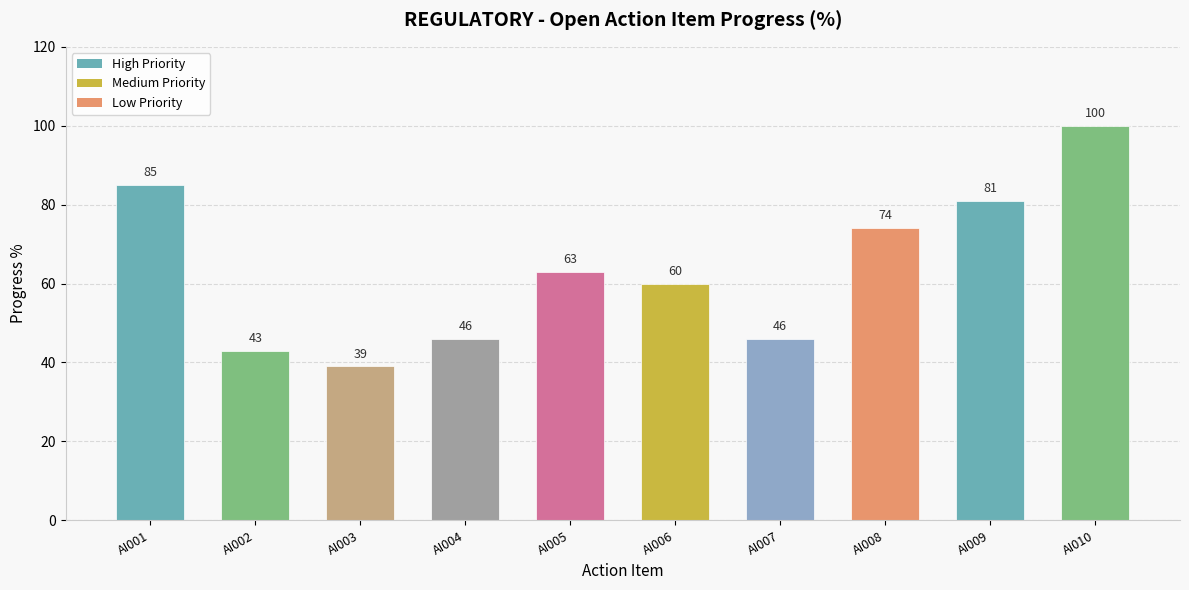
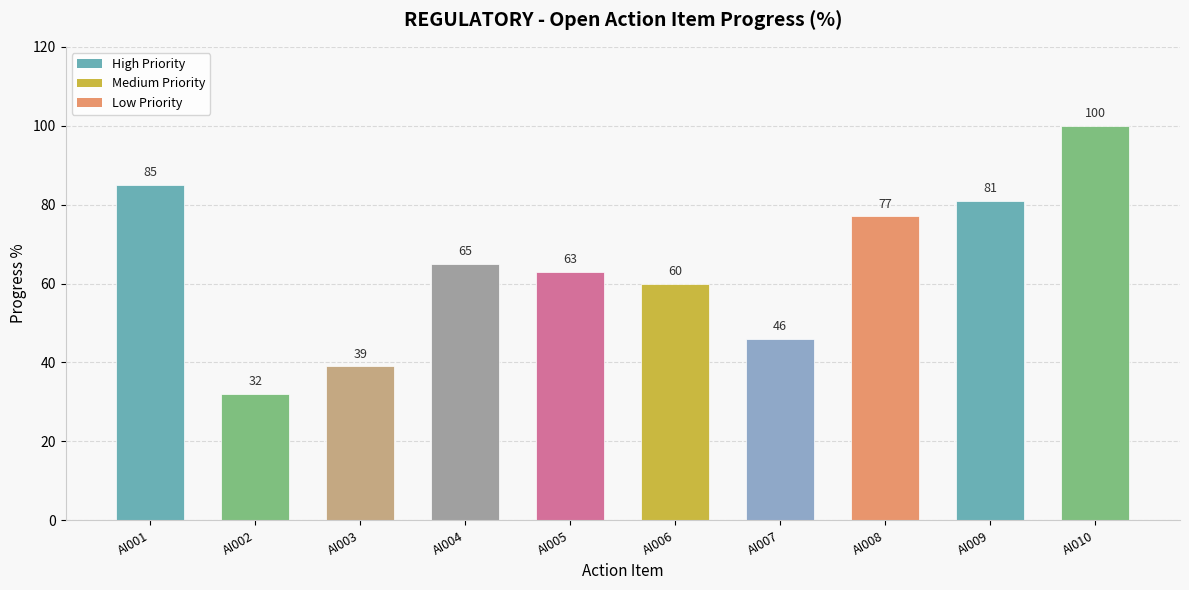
AI002: 43 -> 32
AI004: 46 -> 65
AI008: 74 -> 77
